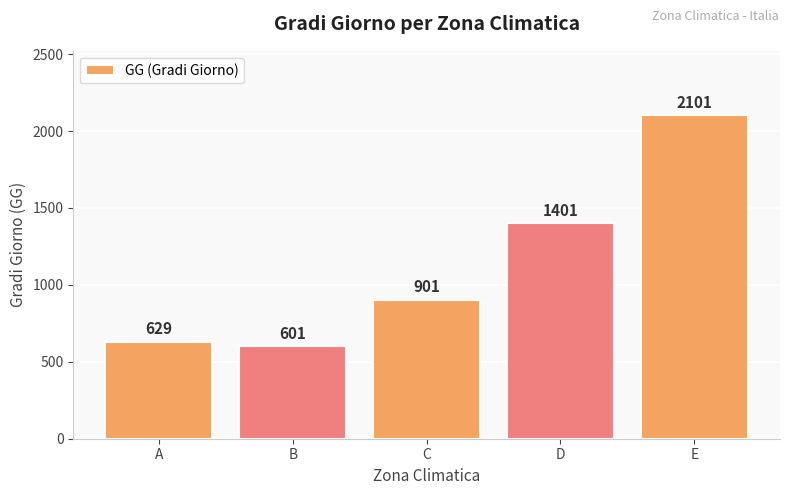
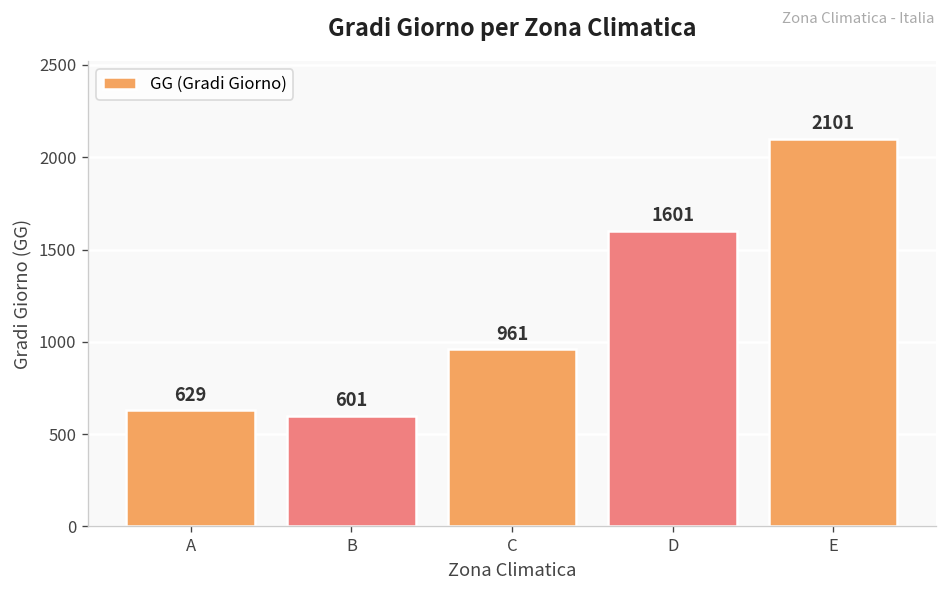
C: 901 -> 961
D: 1401 -> 1601
